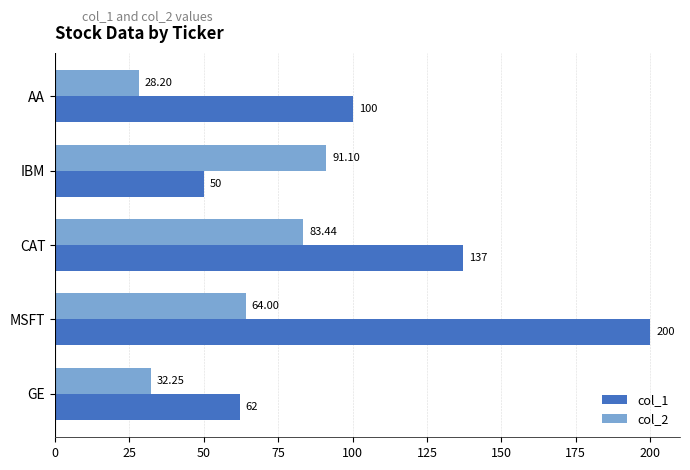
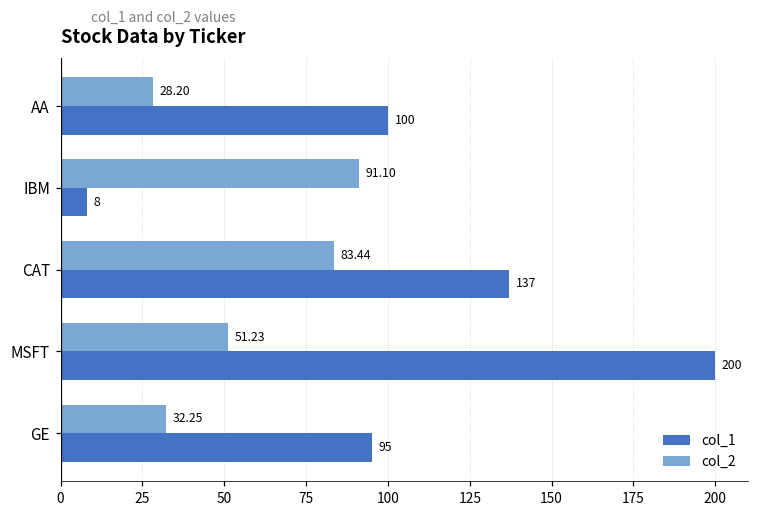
col_1, IBM: 50 -> 8
col_2, MSFT: 64.00 -> 51.23
col_1, GE: 62 -> 95
